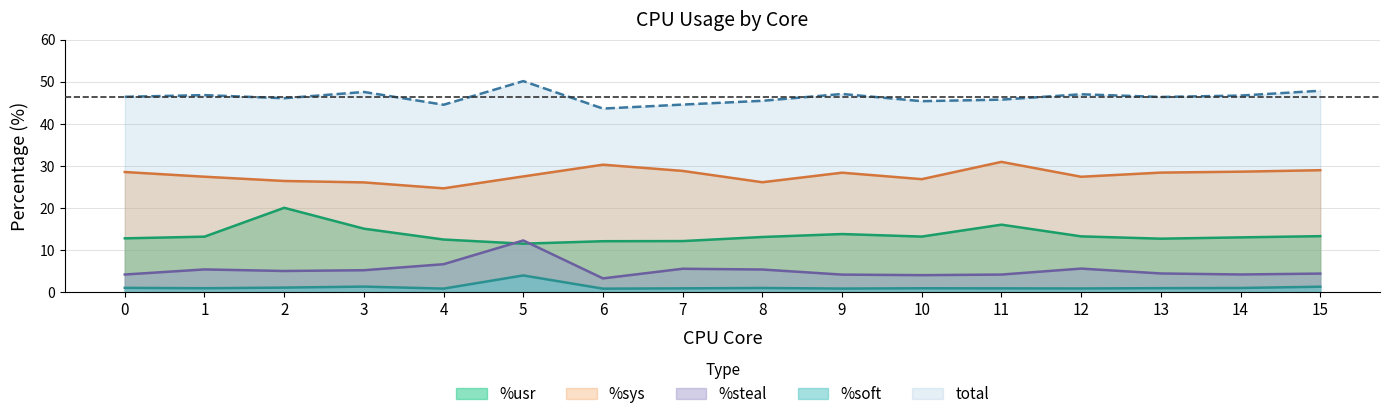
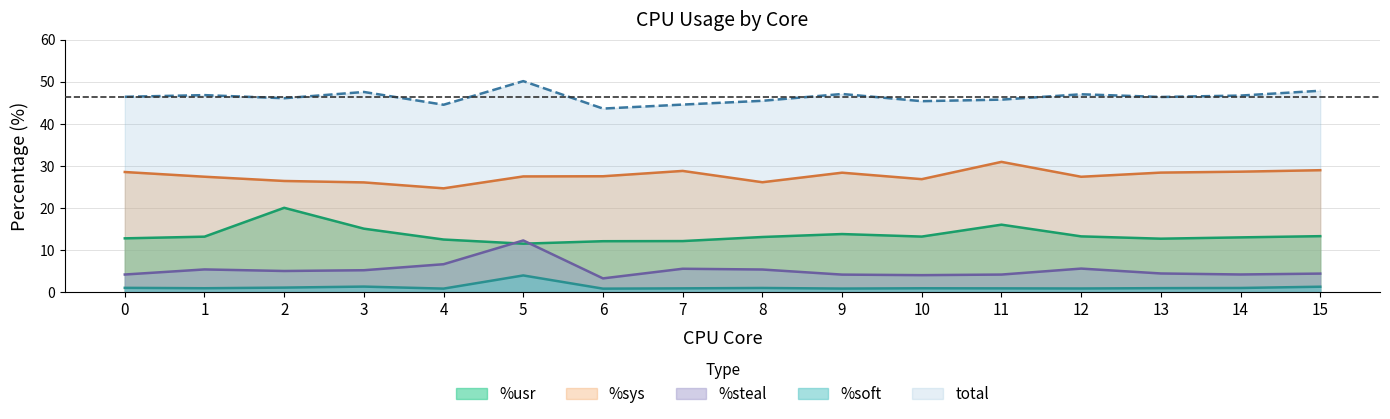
%sys, 6: 30 -> 28
